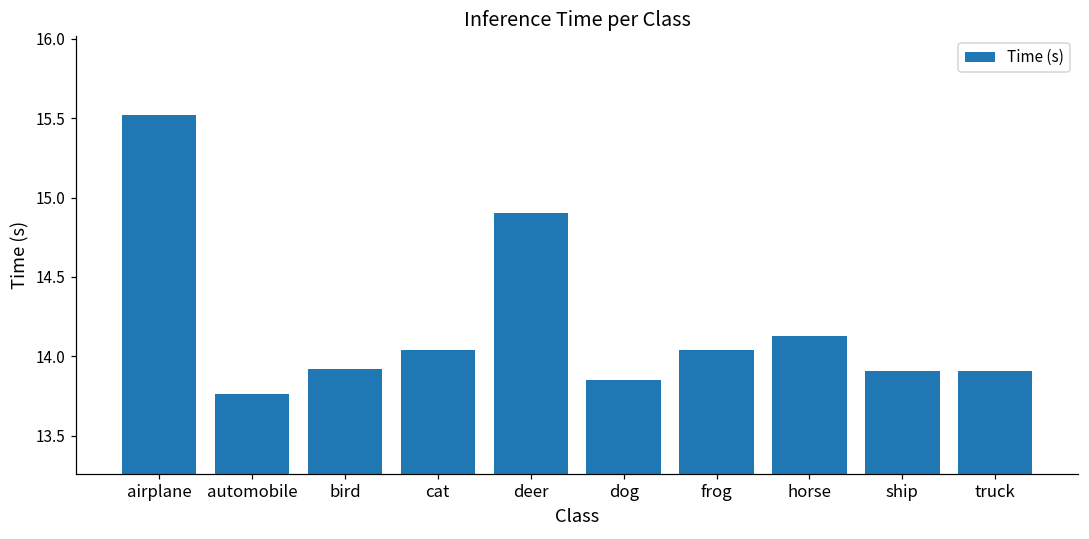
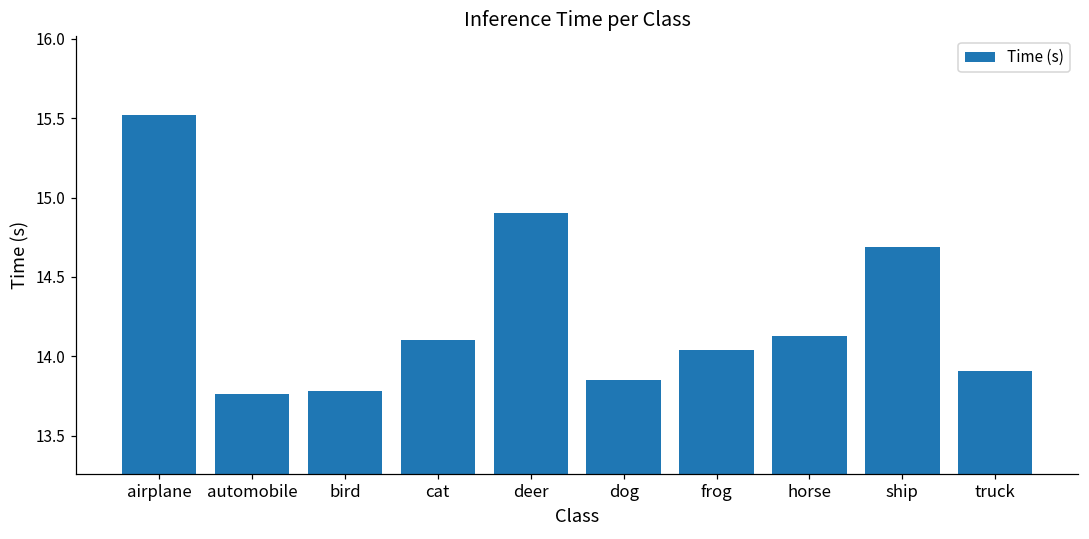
bird: 13.92 -> 13.78
cat: 14.04 -> 14.10
ship: 13.91 -> 14.69
